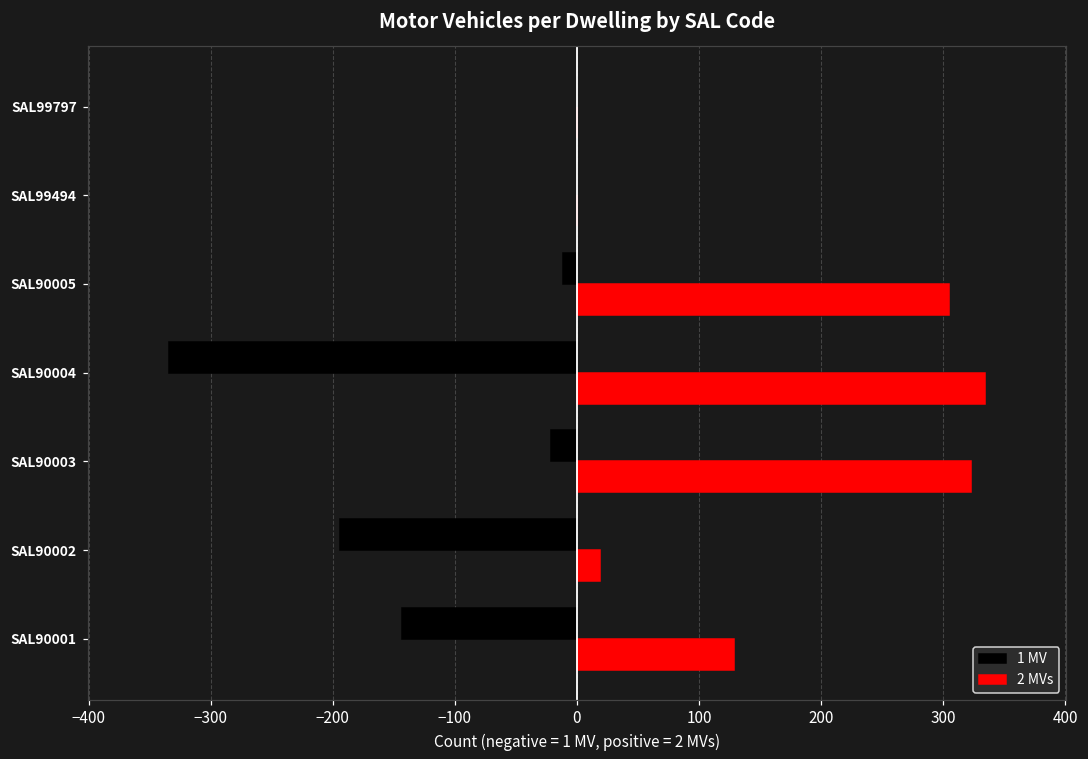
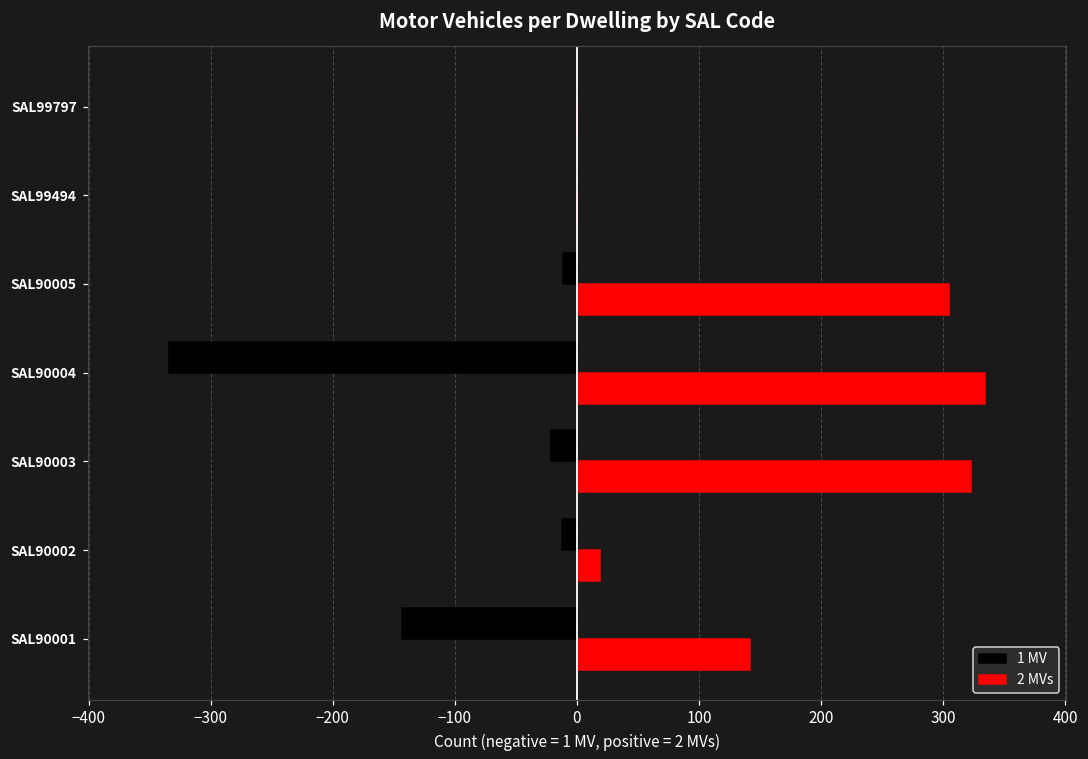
1 MV, SAL90002: -194 -> -12
2 MVs, SAL90001: 129 -> 142
